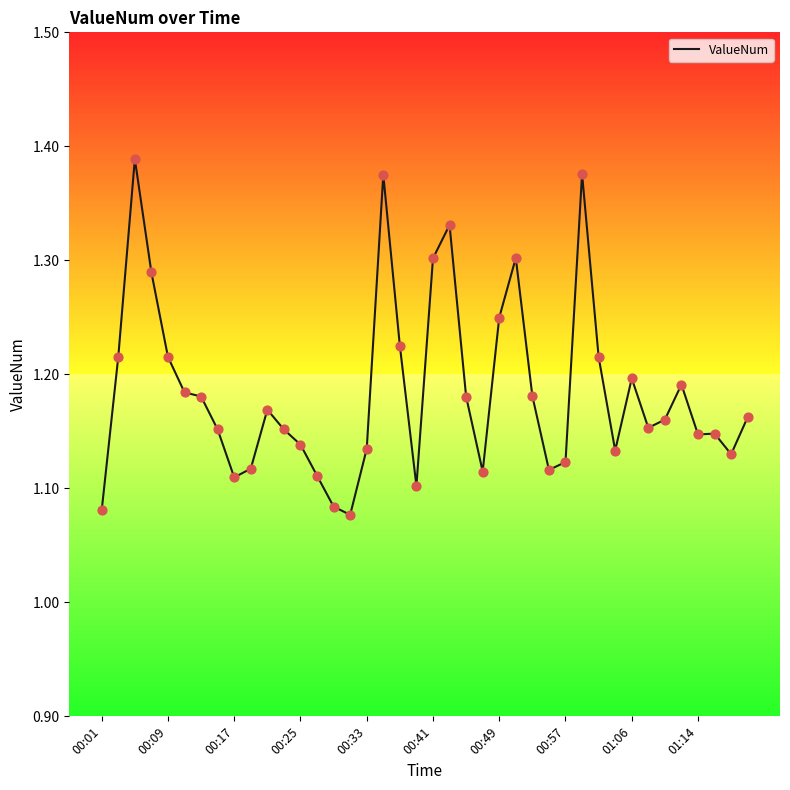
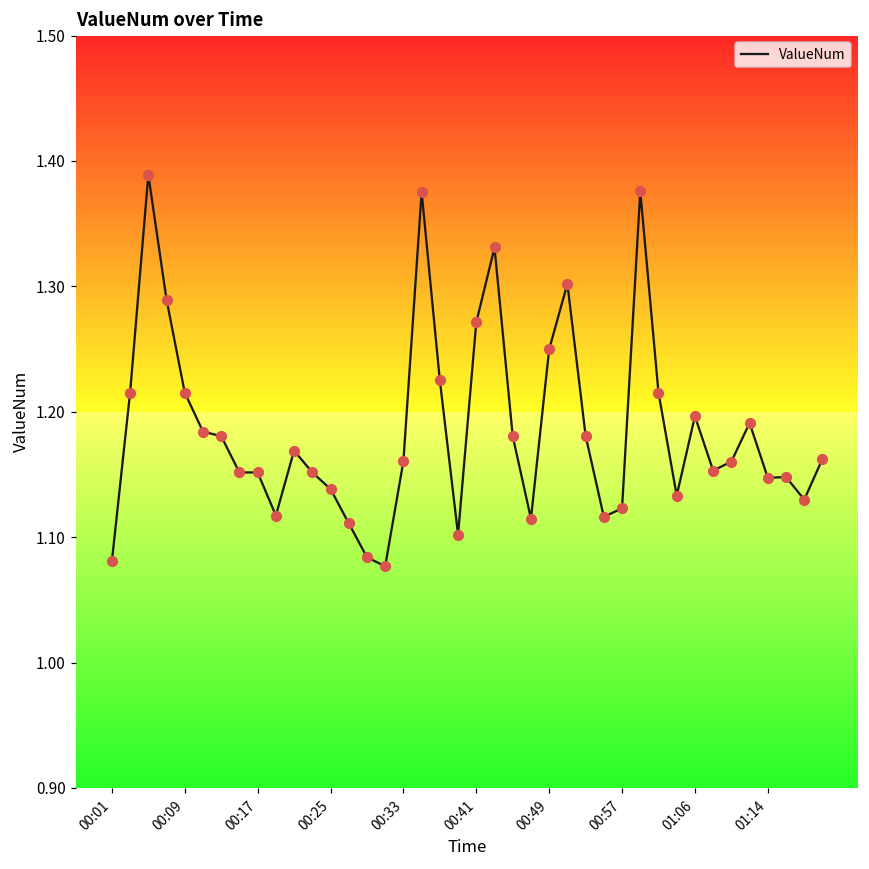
00:17: 1.110 -> 1.152
00:33: 1.135 -> 1.161
00:41: 1.302 -> 1.271
